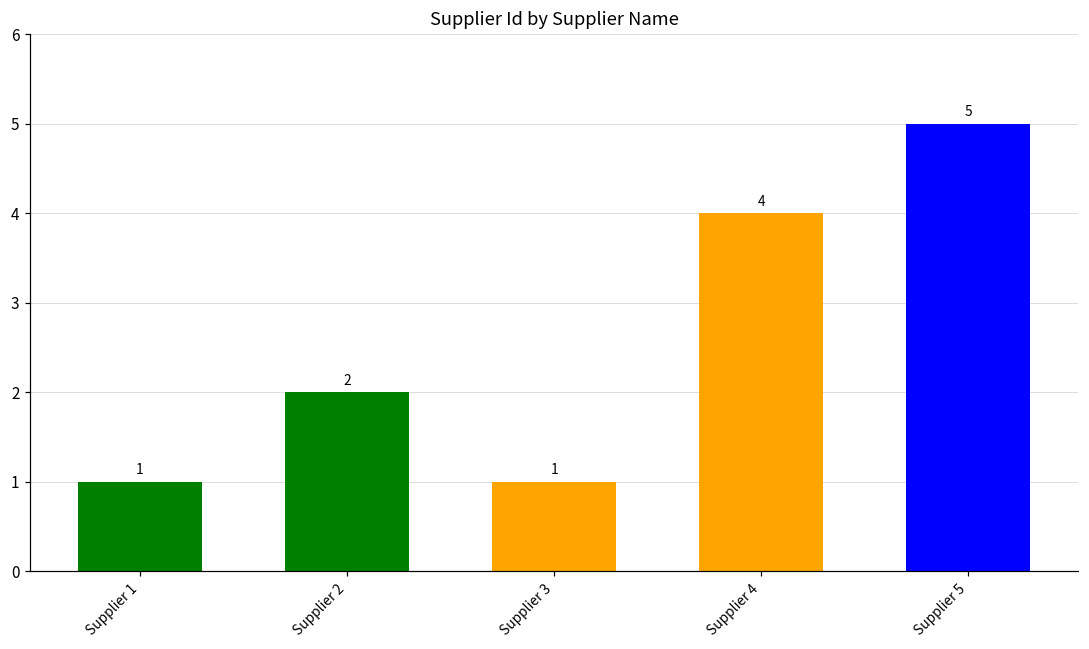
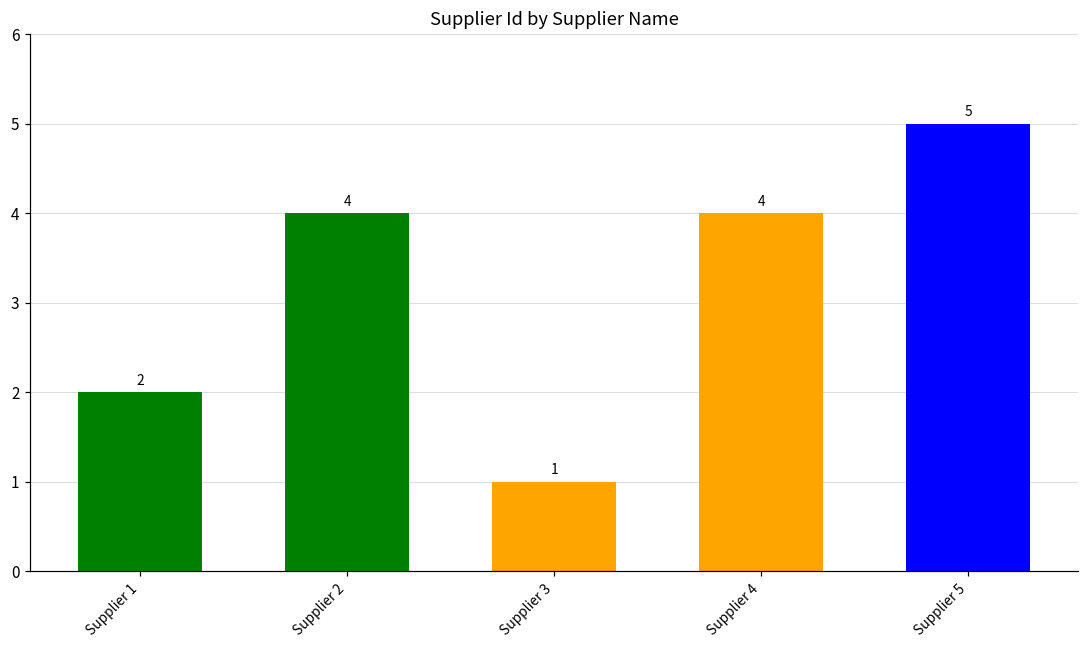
Supplier 1: 1 -> 2
Supplier 2: 2 -> 4
